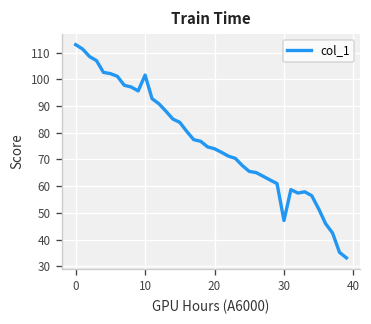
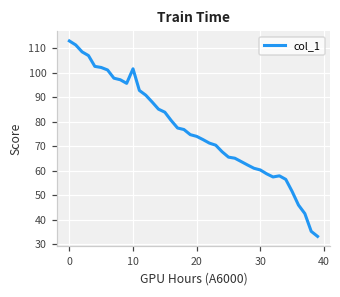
30: 47 -> 60
